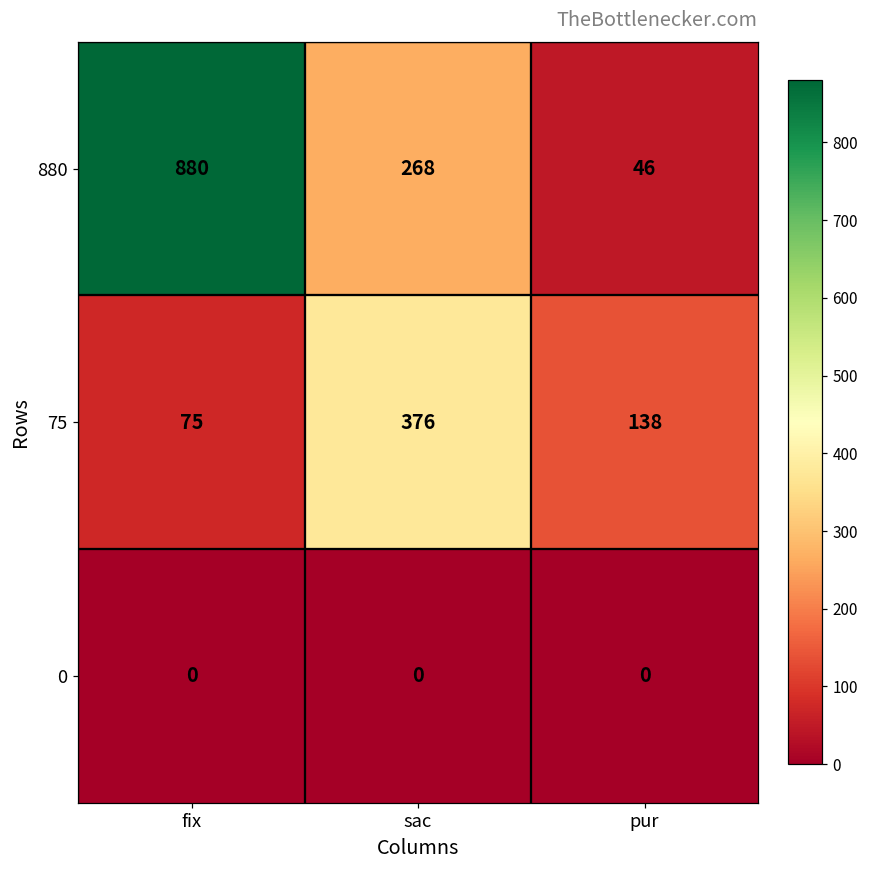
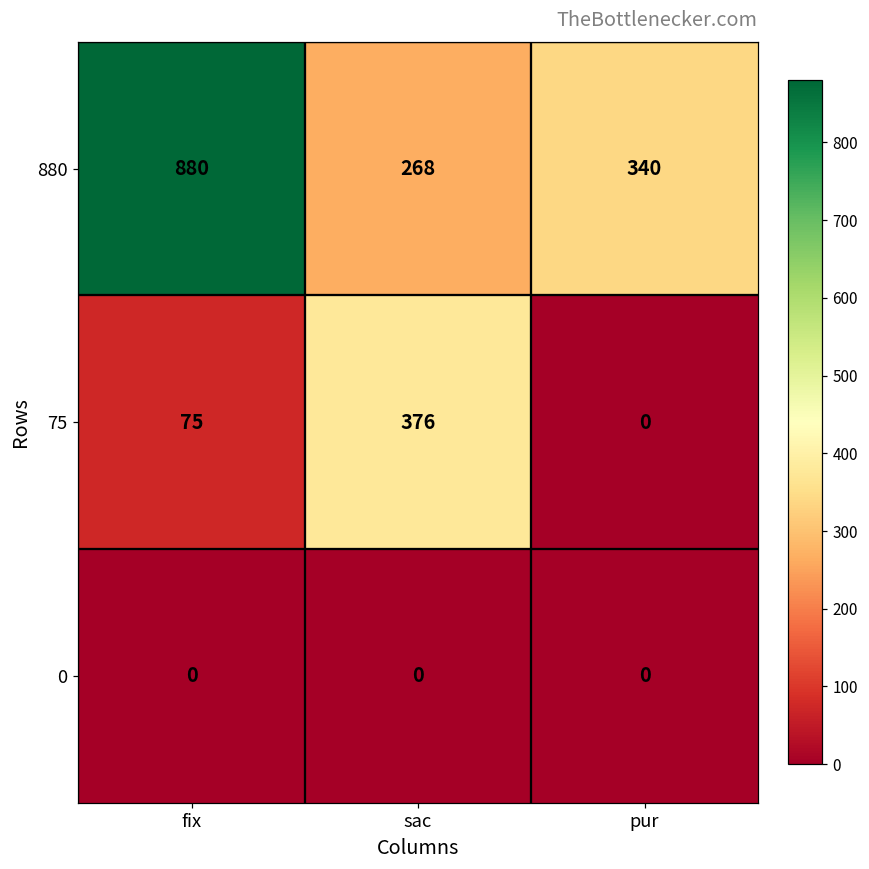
880, pur: 46 -> 340
75, pur: 138 -> 0
